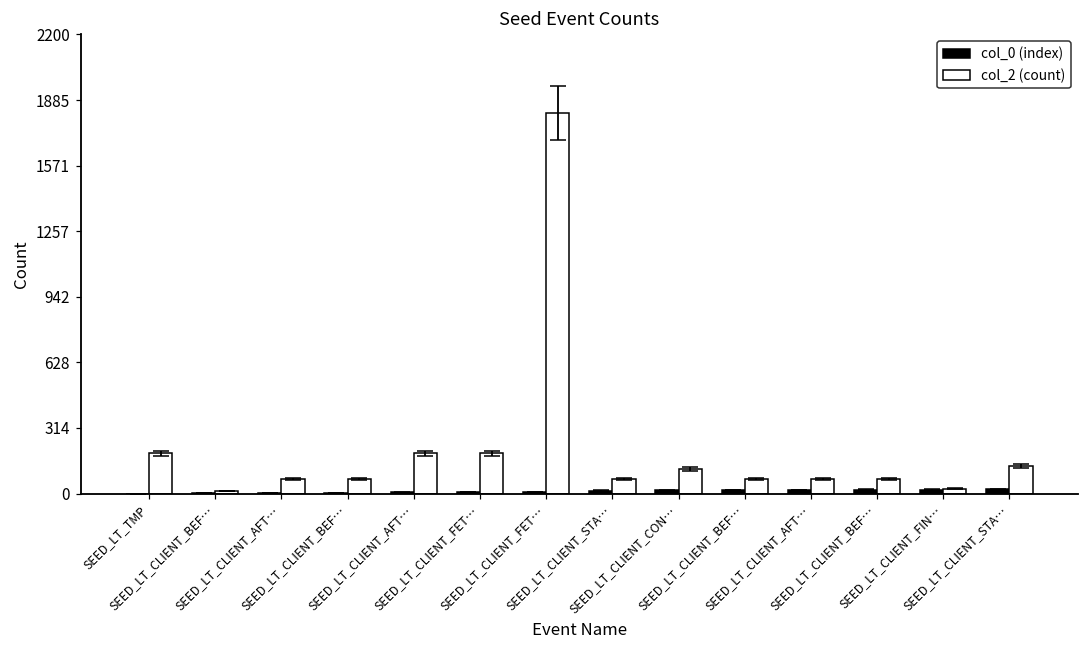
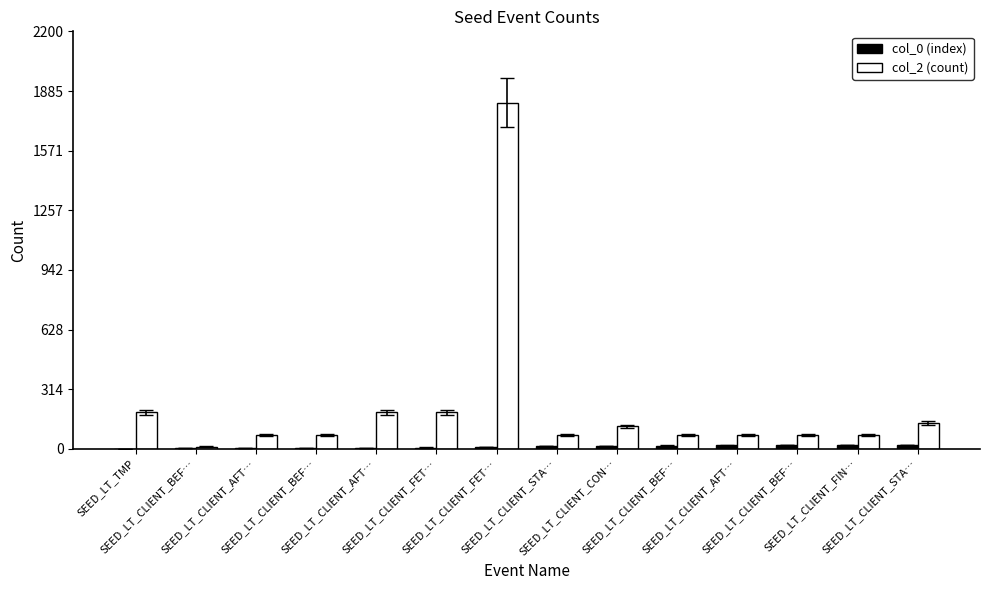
col_2 (count), SEED_LT_CLIENT_FIN…: 20 -> 70
